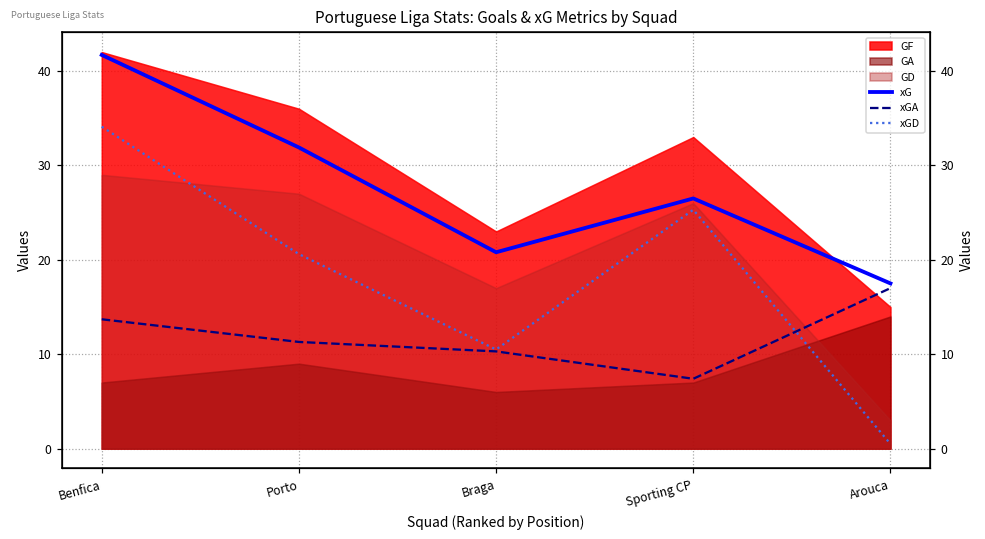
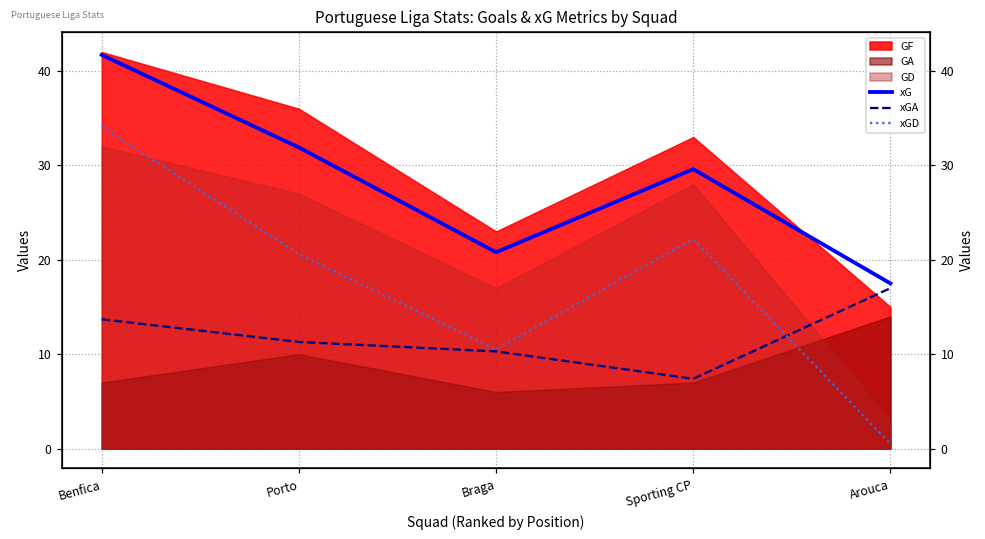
GD, Benfica: 29 -> 32
GA, Porto: 9 -> 10
xG, Sporting CP: 27 -> 30
xGD, Sporting CP: 25 -> 22
GD, Sporting CP: 26 -> 28
